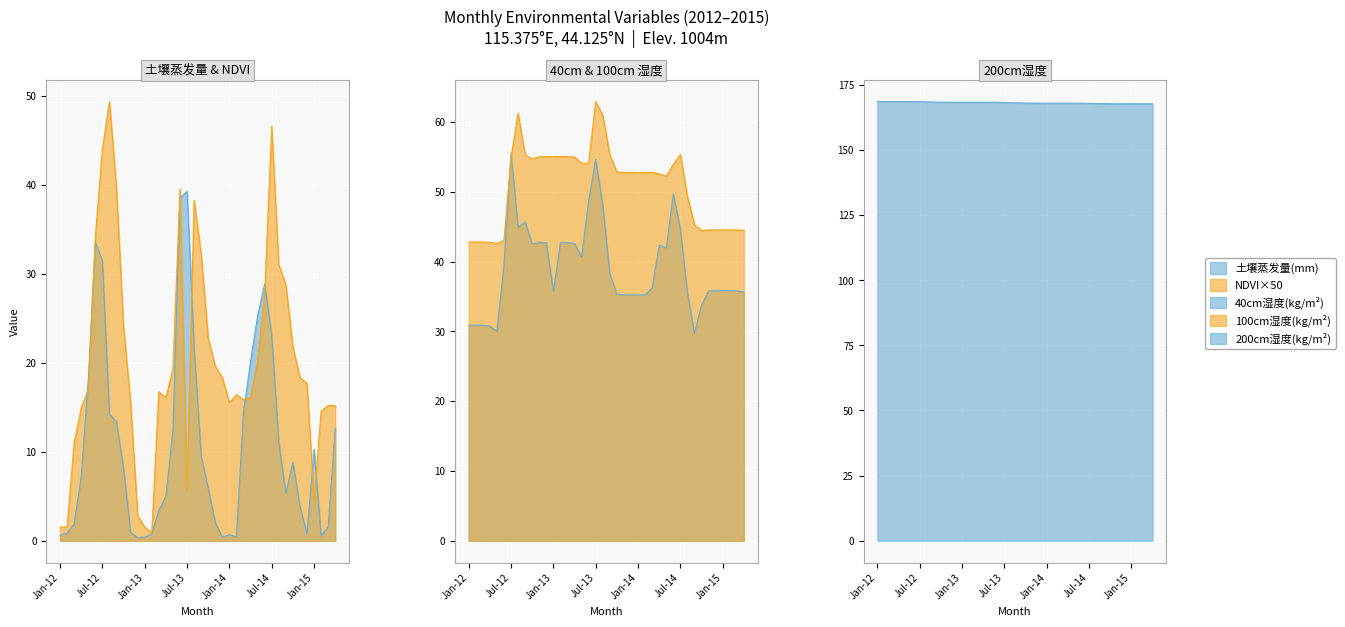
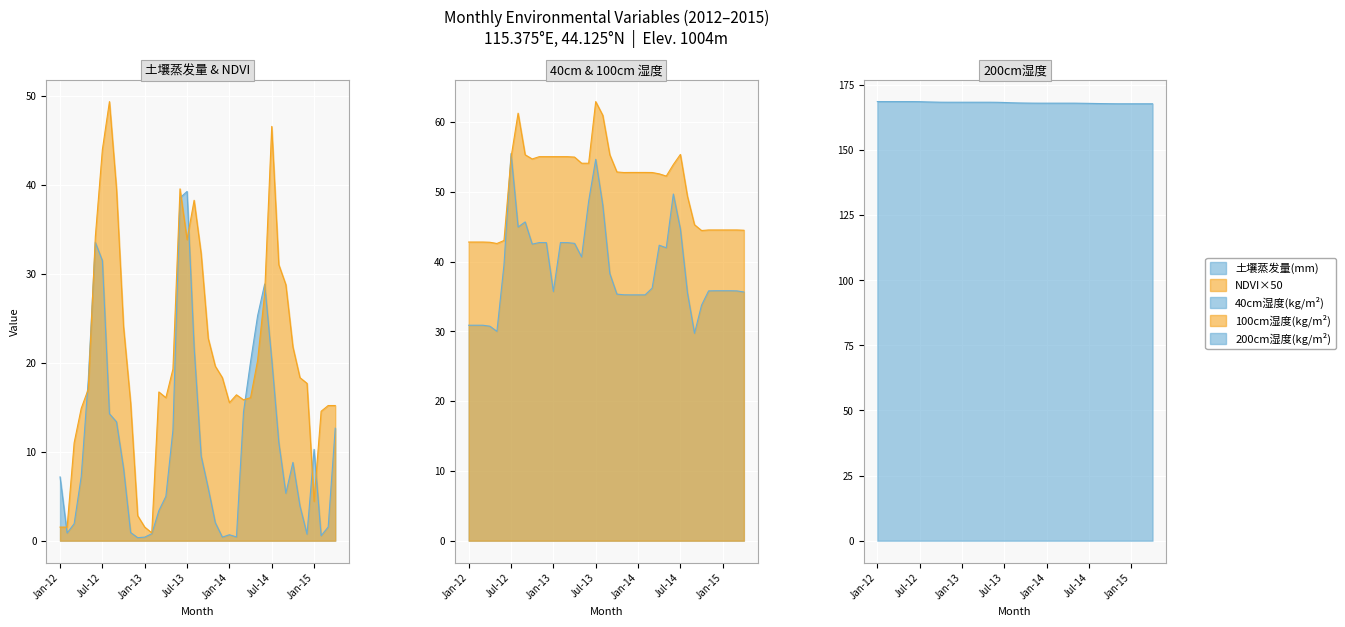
土壤蒸发量 & NDVI, 土壤蒸发量(mm), Jan-12: 1 -> 7
土壤蒸发量 & NDVI, NDVI×50, Jul-13: 6 -> 34
土壤蒸发量 & NDVI, 土壤蒸发量(mm), Jul-14: 23 -> 20
